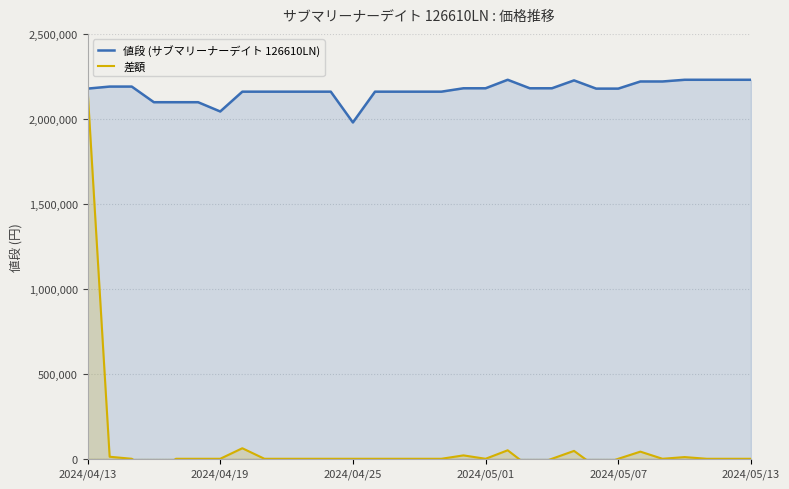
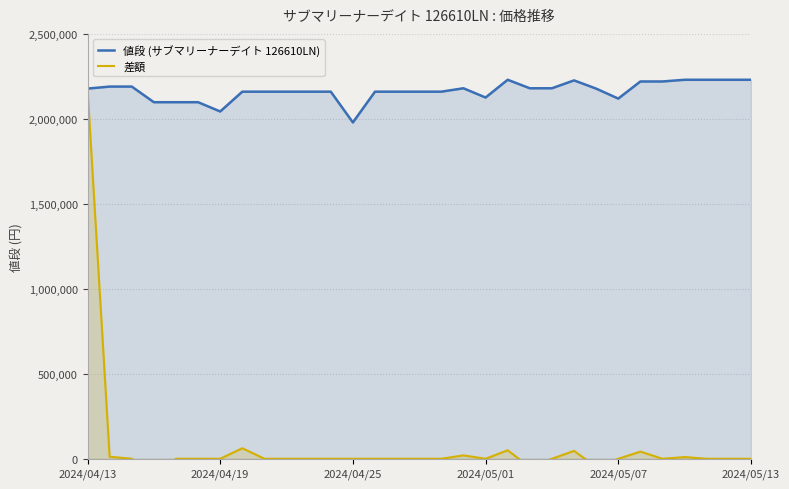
値段 (サブマリーナーデイト 126610LN), 2024/05/01: 2,180,000 -> 2,130,000
値段 (サブマリーナーデイト 126610LN), 2024/05/07: 2,180,000 -> 2,120,000
